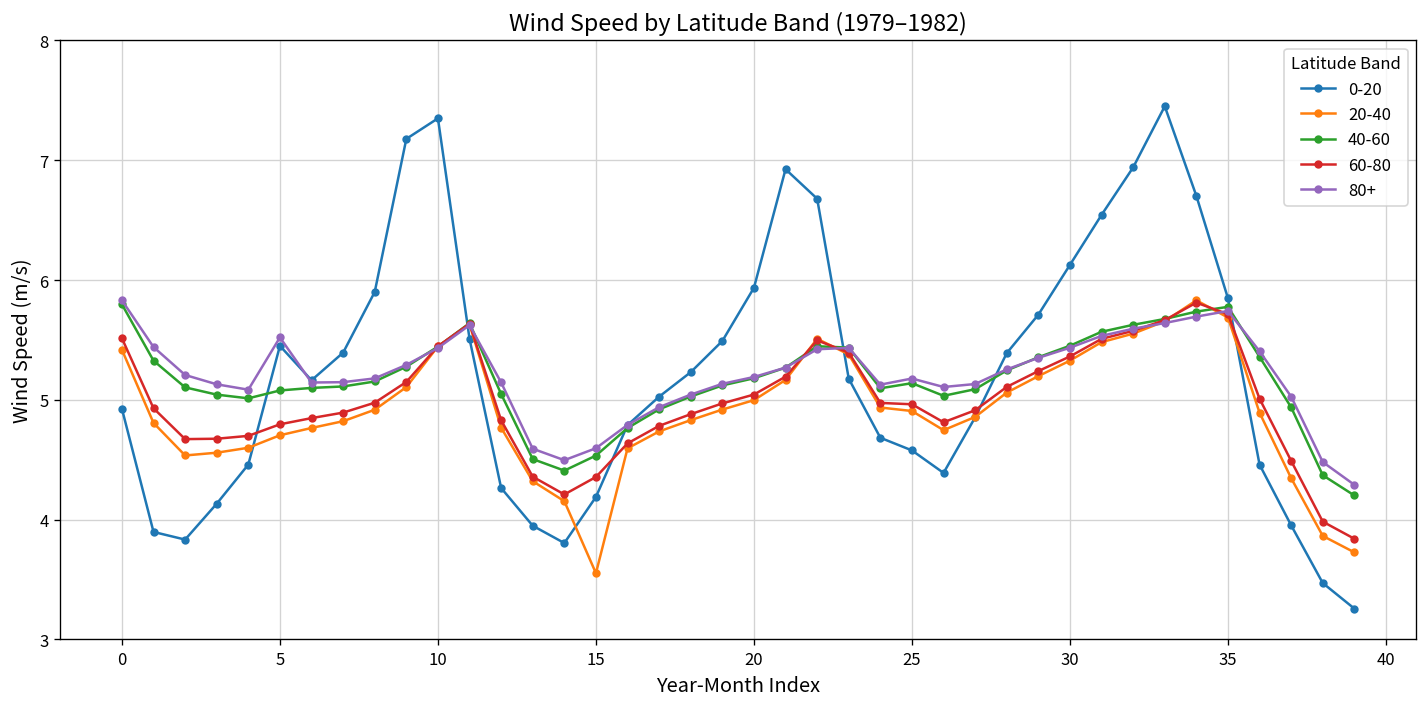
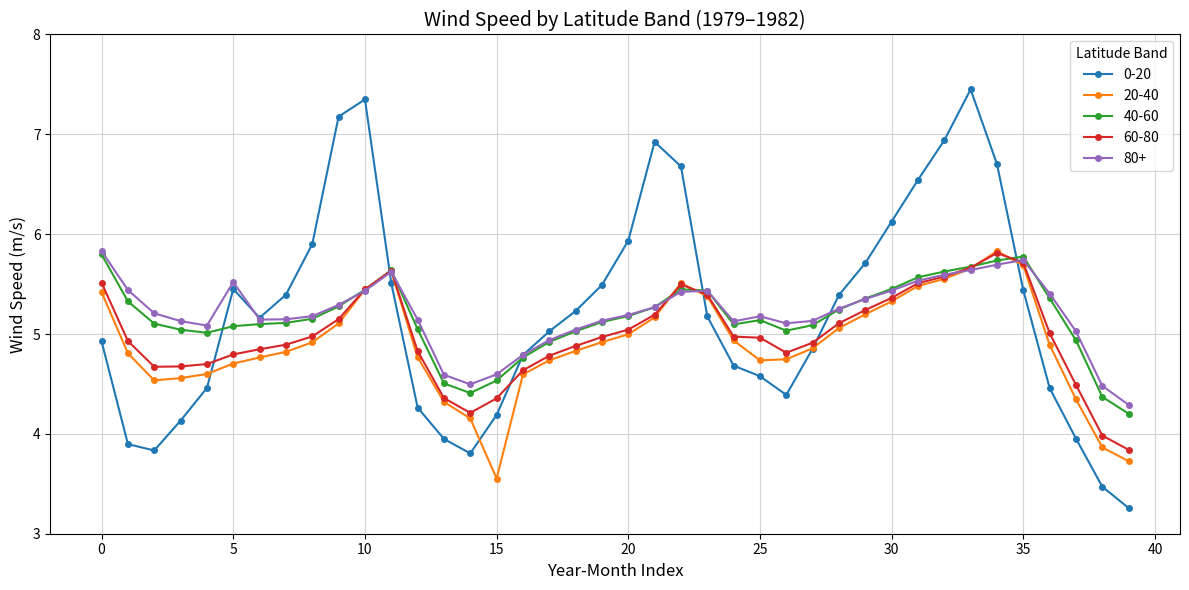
20-40, 25: 4.9 -> 4.7
0-20, 35: 5.8 -> 5.4
